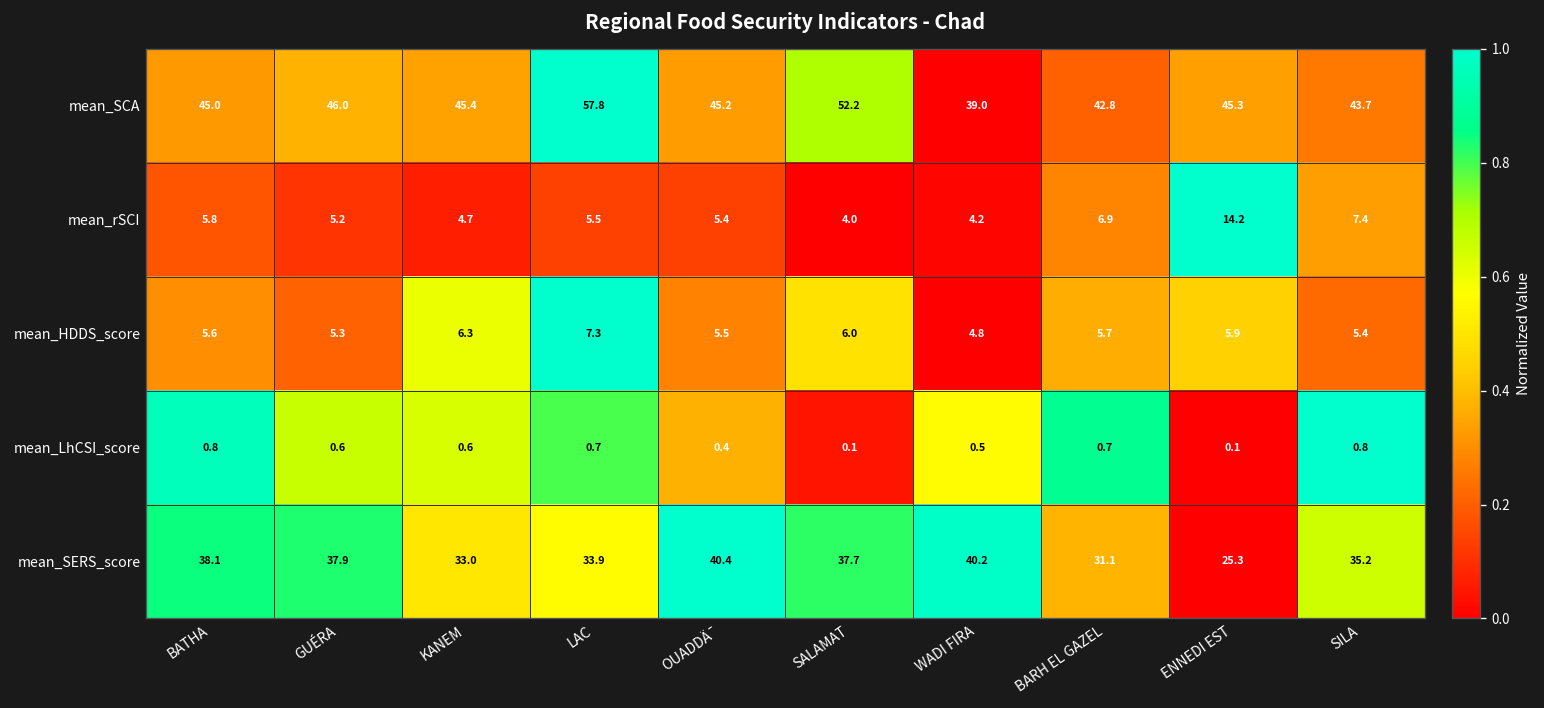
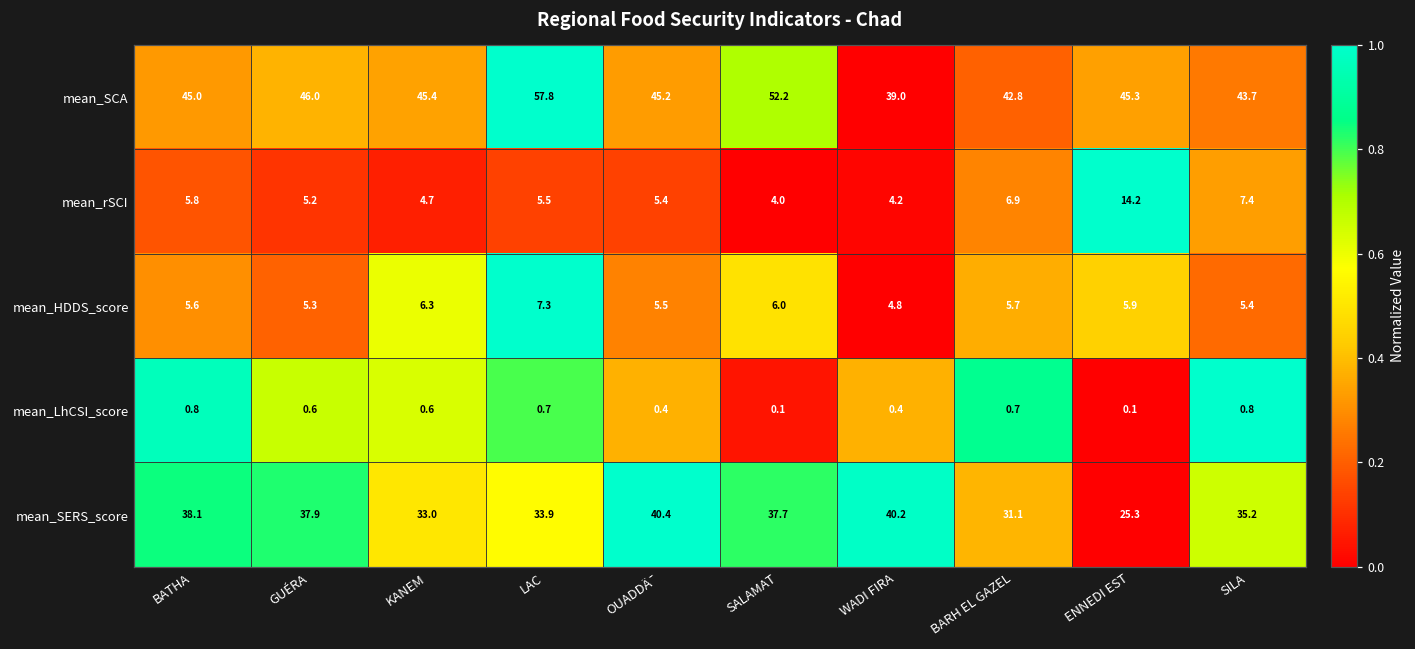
mean_LhCSI_score, WADI FIRA: 0.5 -> 0.4
